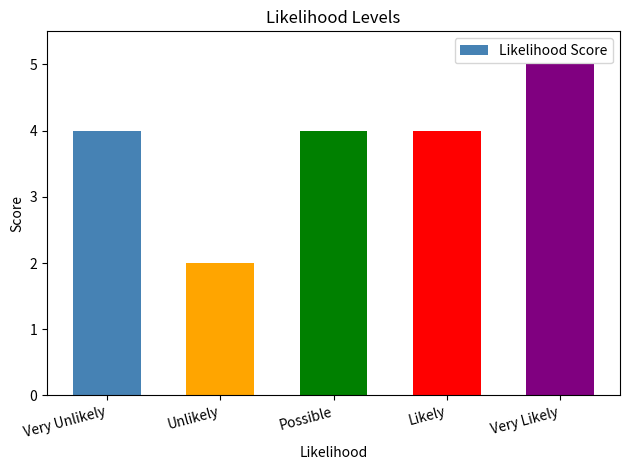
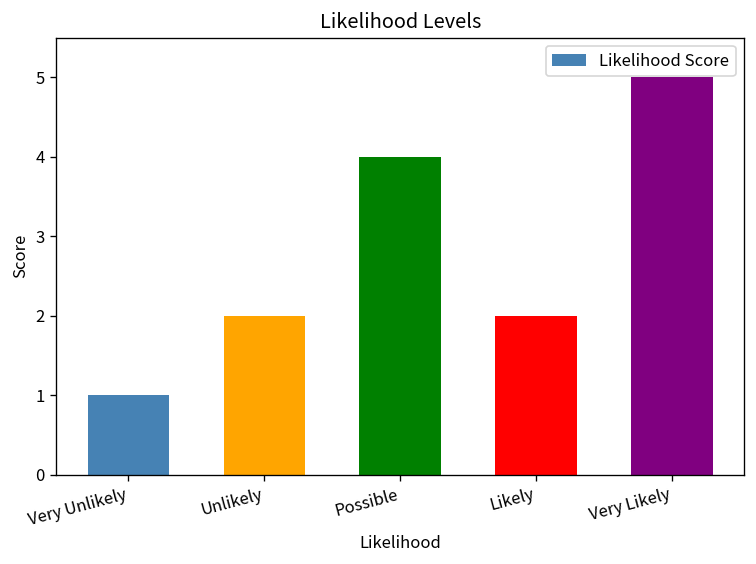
Very Unlikely: 4 -> 1
Likely: 4 -> 2
